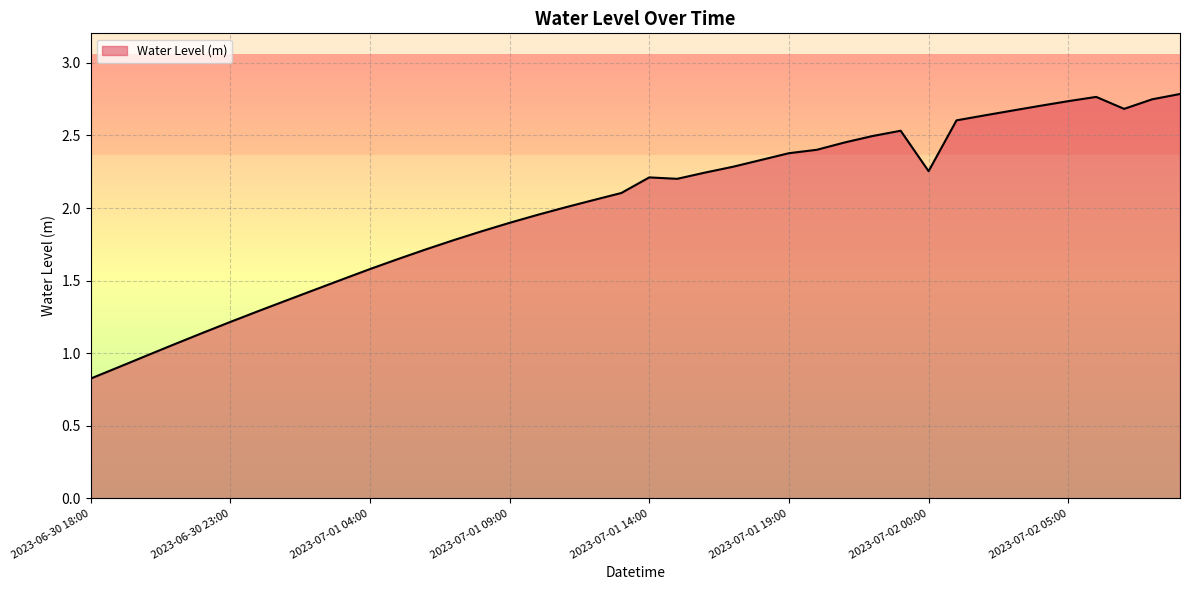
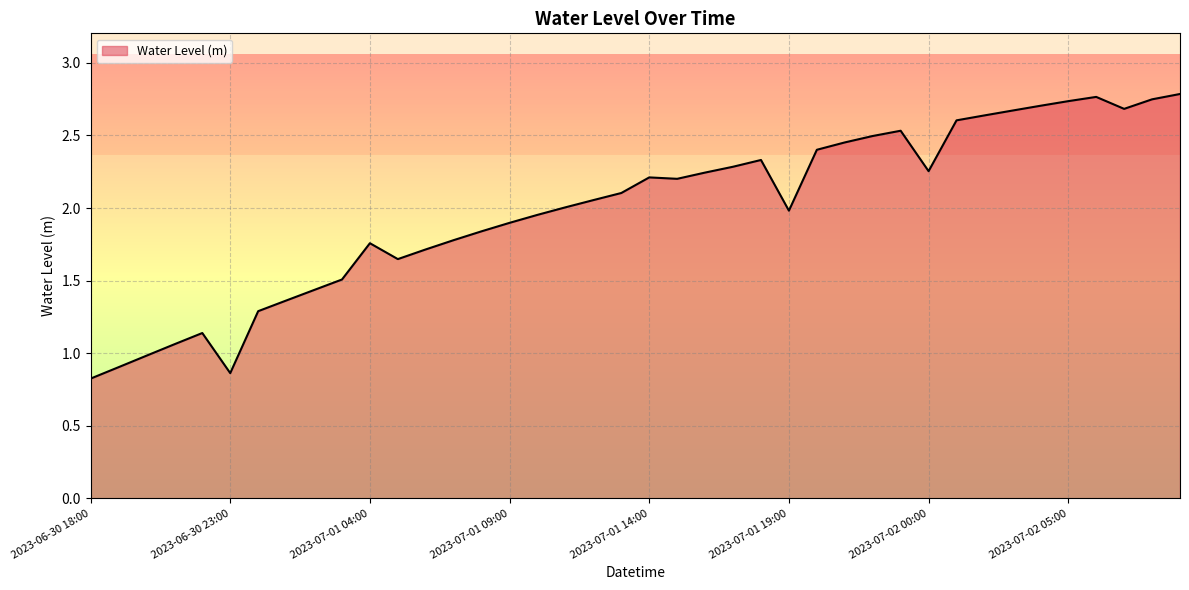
2023-06-30 23:00: 1.22 -> 0.86
2023-07-01 04:00: 1.58 -> 1.76
2023-07-01 19:00: 2.38 -> 1.98
